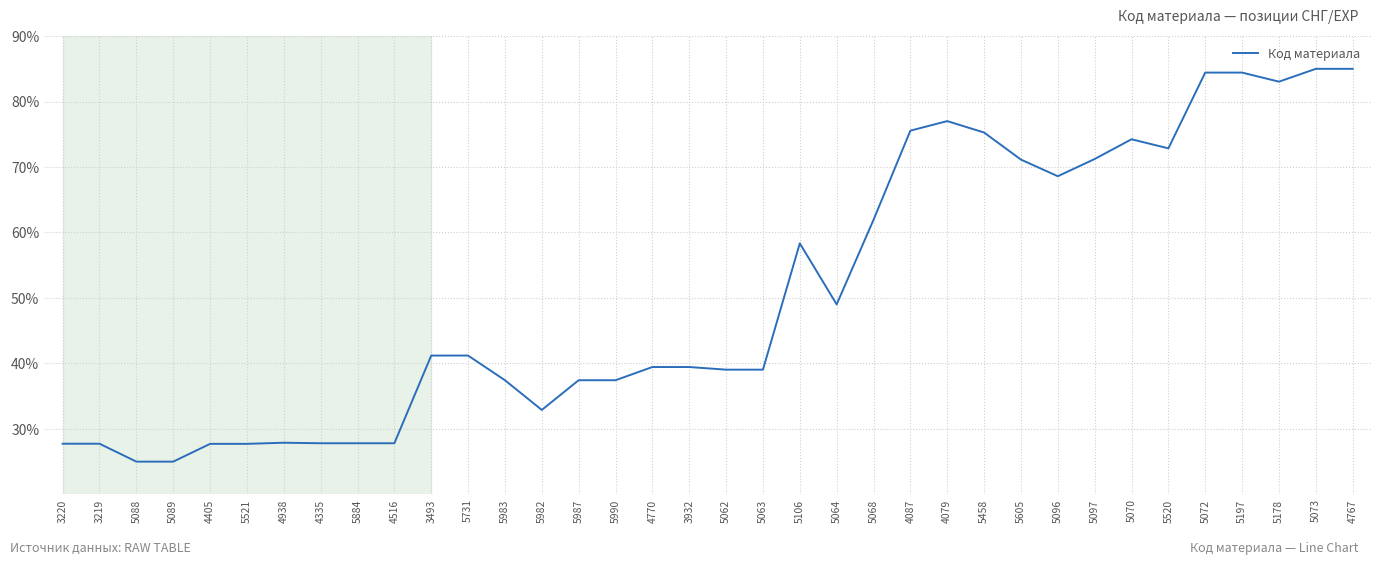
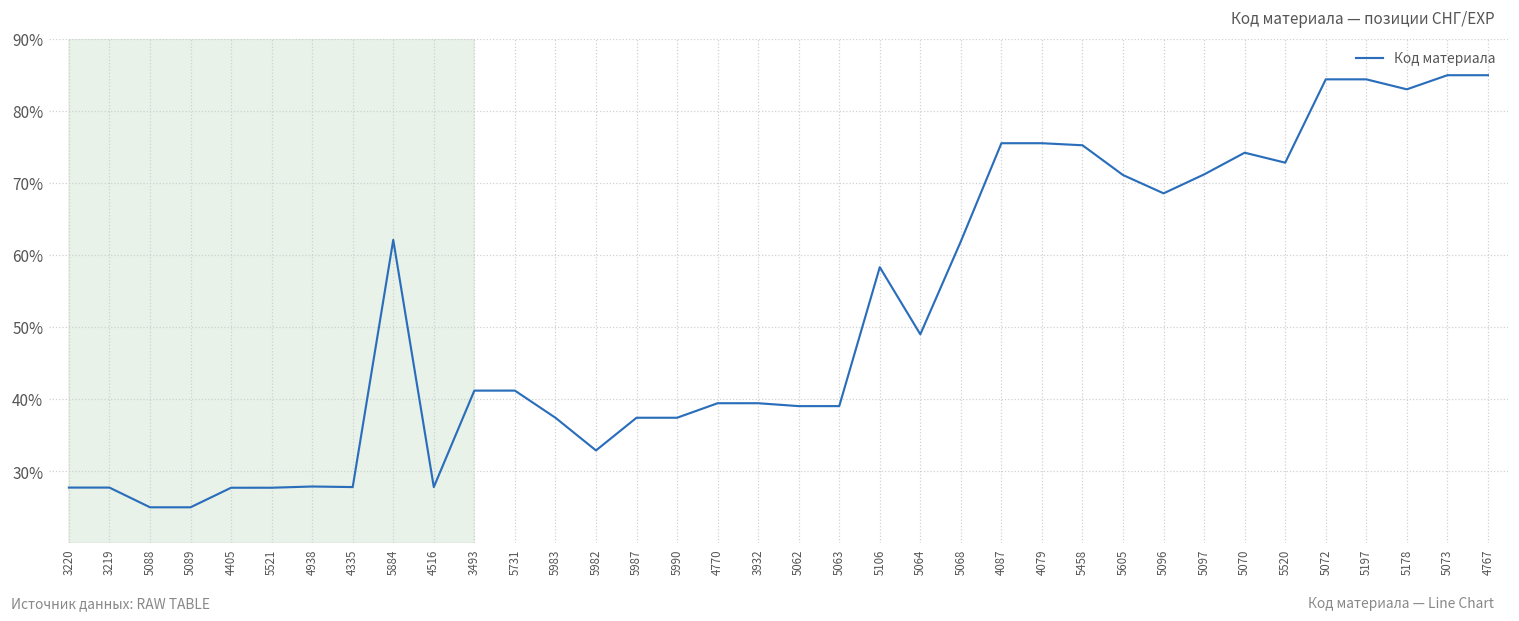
5884: 28% -> 62%
4079: 77% -> 76%
